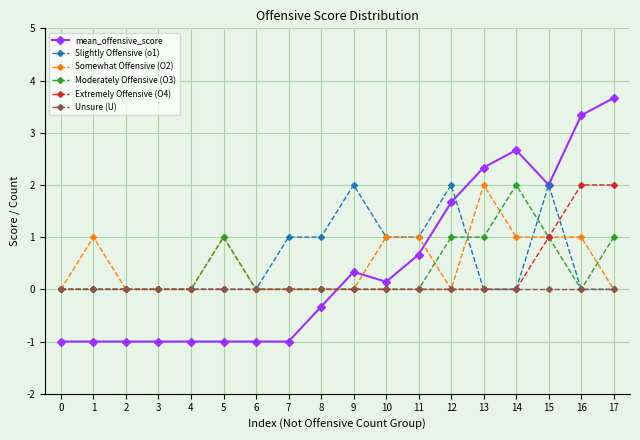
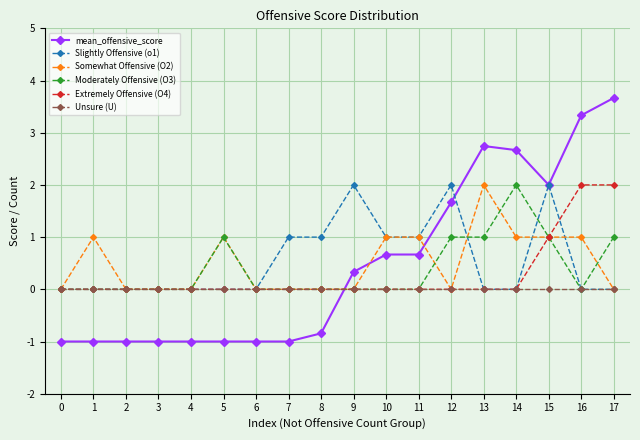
mean_offensive_score, 8: -0.3 -> -0.8
mean_offensive_score, 10: 0.1 -> 0.7
mean_offensive_score, 13: 2.3 -> 2.7
